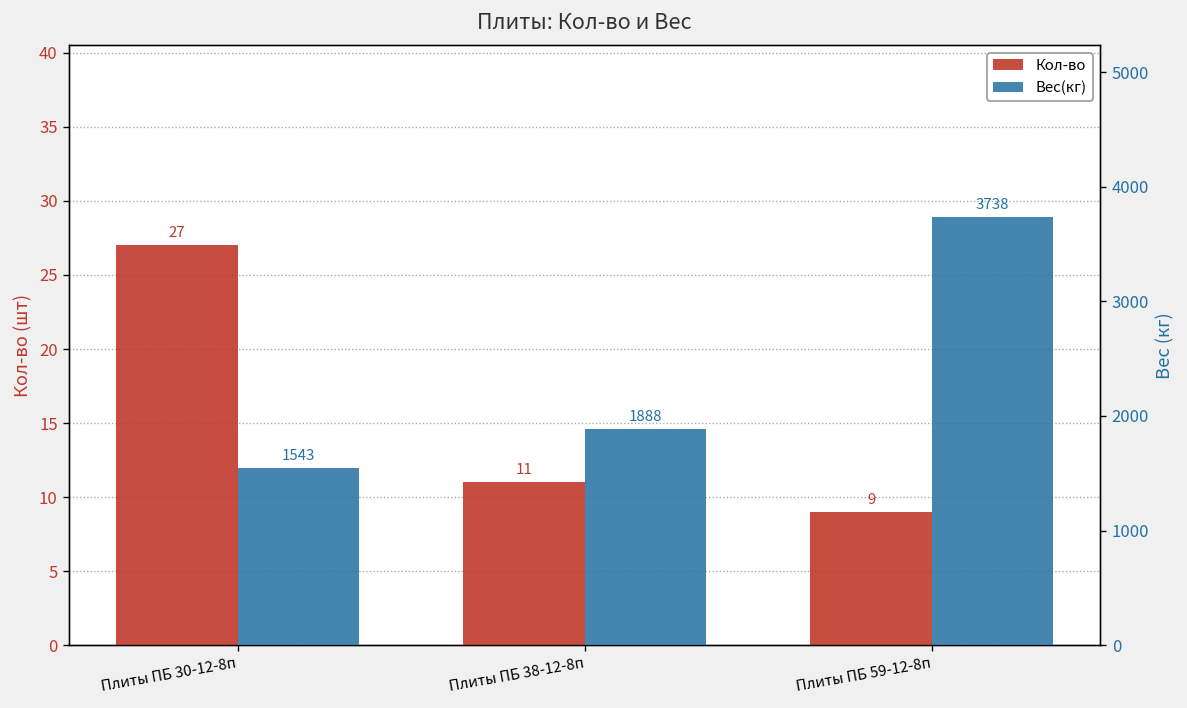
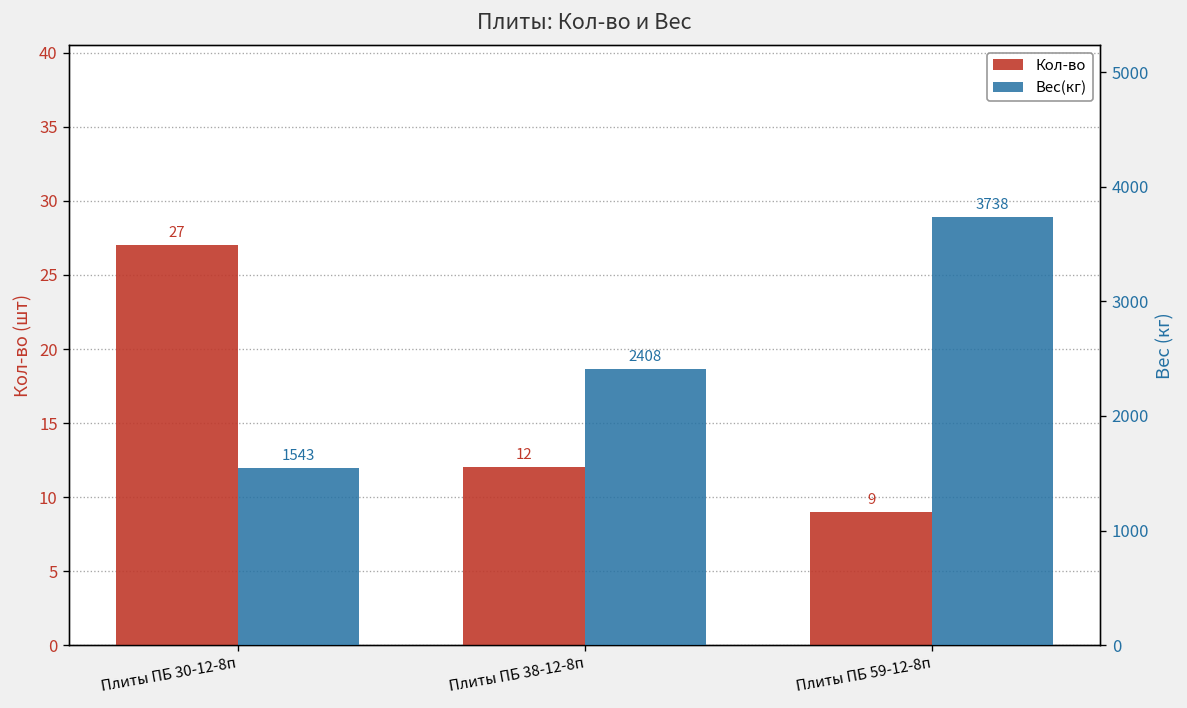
Кол-во, Плиты ПБ 38-12-8п: 11 -> 12
Вес(кг), Плиты ПБ 38-12-8п: 1888 -> 2408
